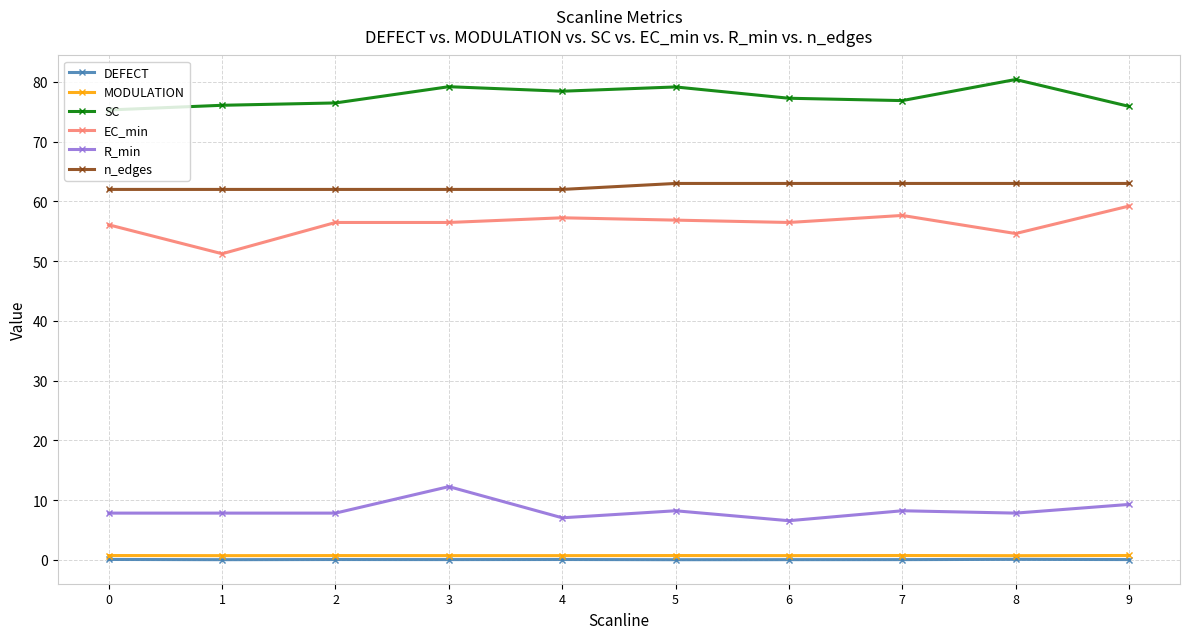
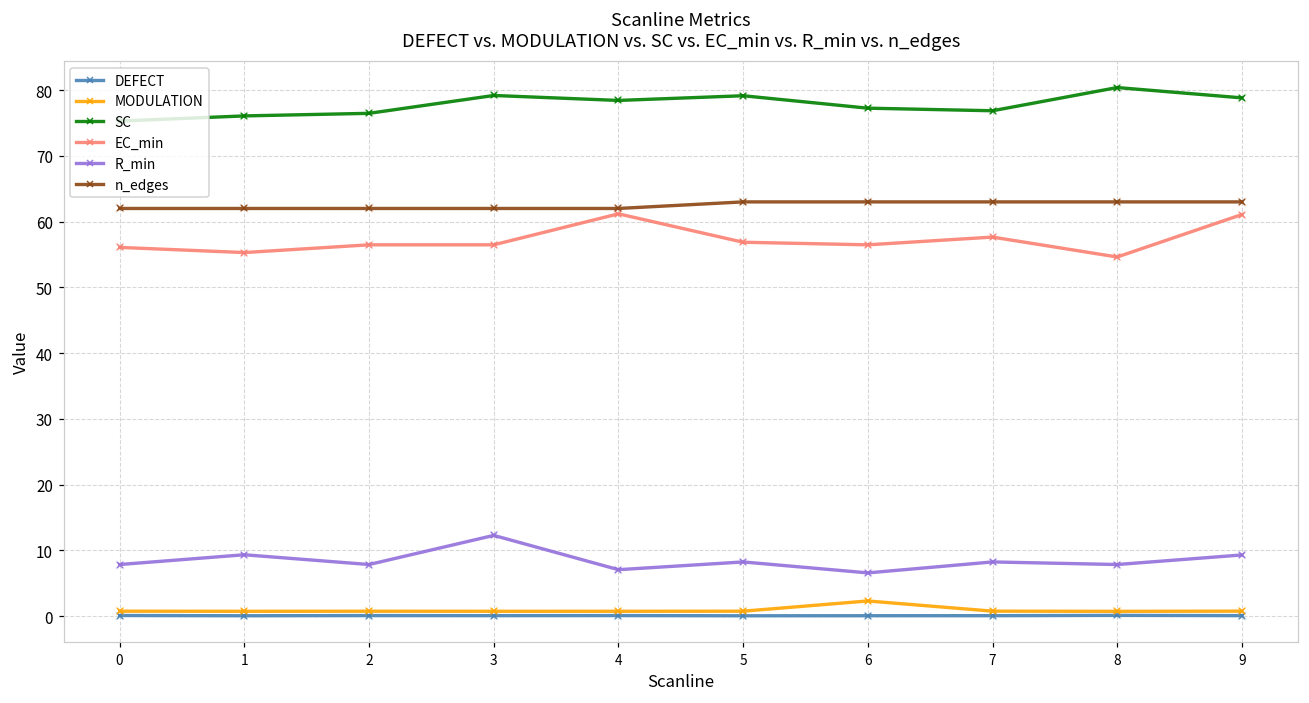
EC_min, 1: 51 -> 55
R_min, 1: 8 -> 9
EC_min, 4: 57 -> 61
MODULATION, 6: 1 -> 2
SC, 9: 76 -> 79
EC_min, 9: 59 -> 61
